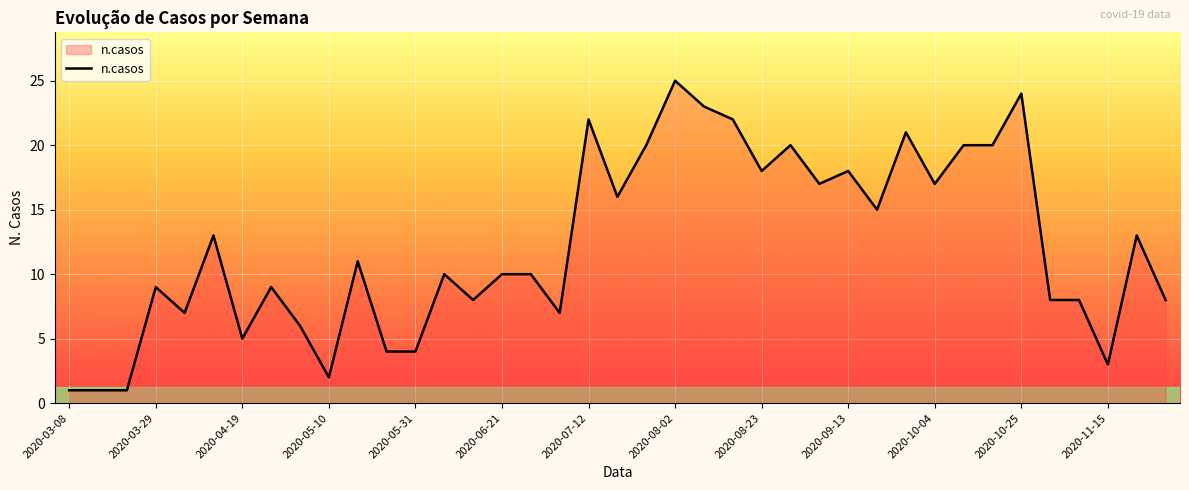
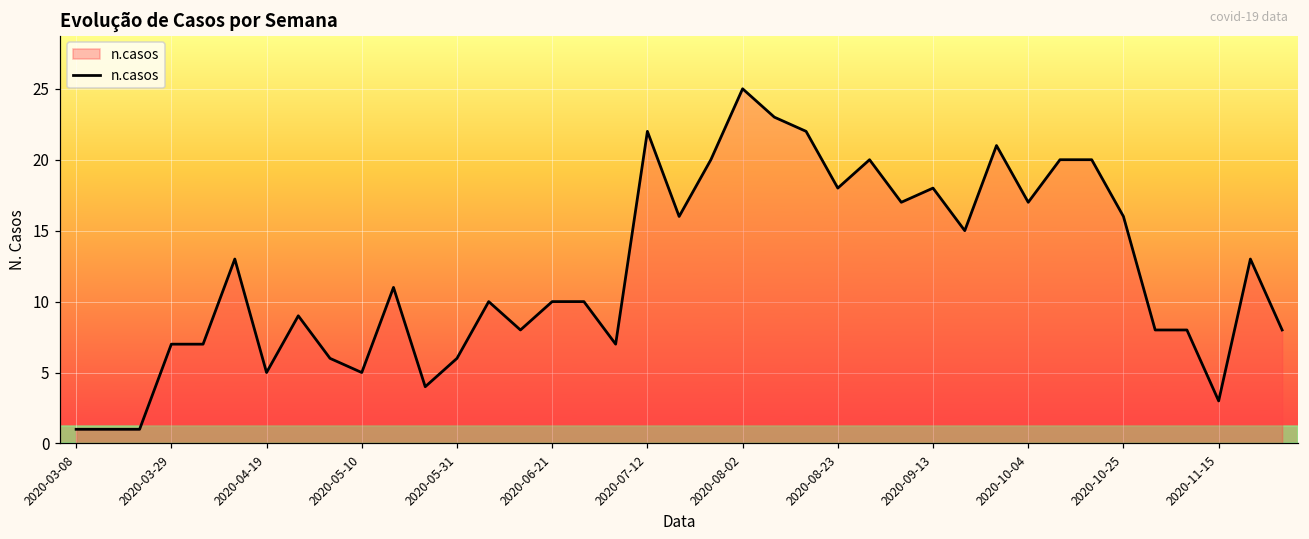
2020-03-29: 9 -> 7
2020-05-10: 2 -> 5
2020-05-31: 4 -> 6
2020-10-25: 24 -> 16
